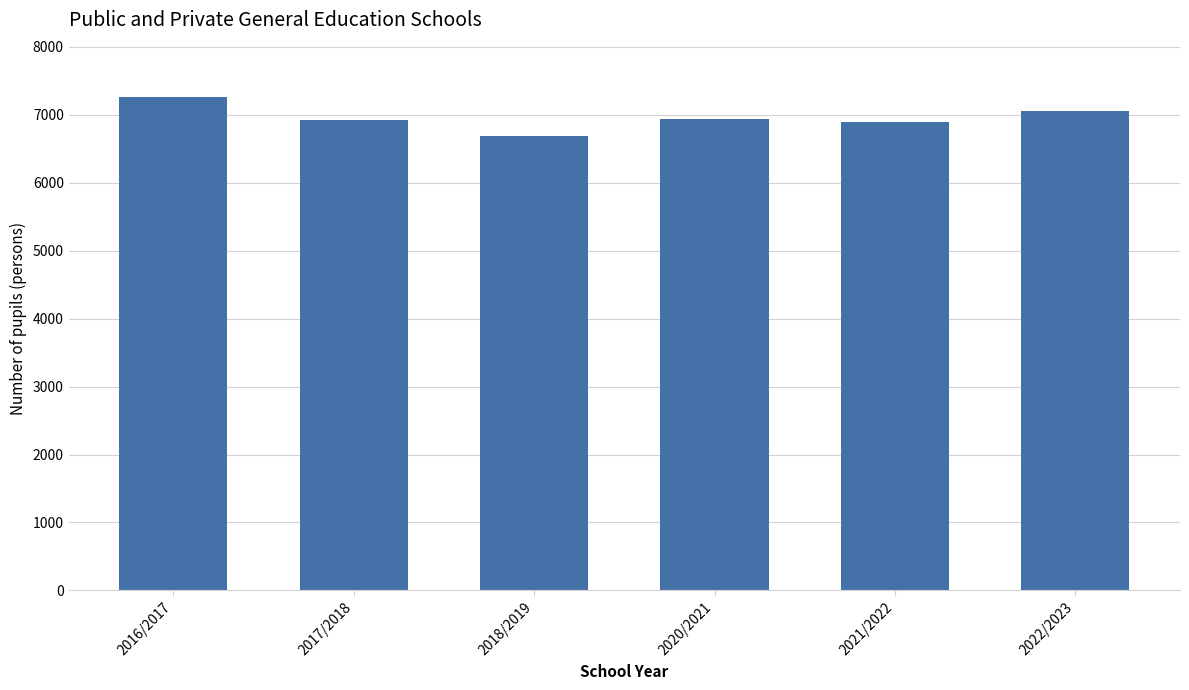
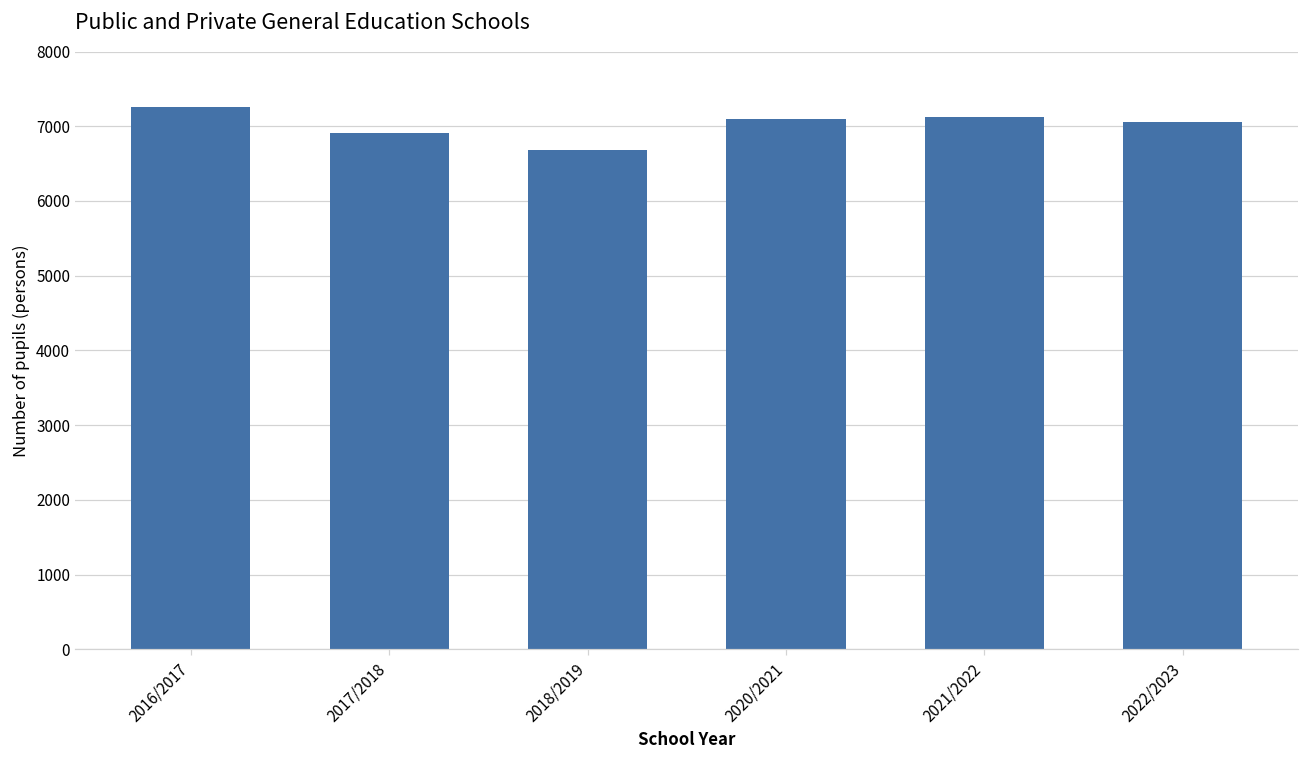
2020/2021: 6900 -> 7100
2021/2022: 6900 -> 7100
